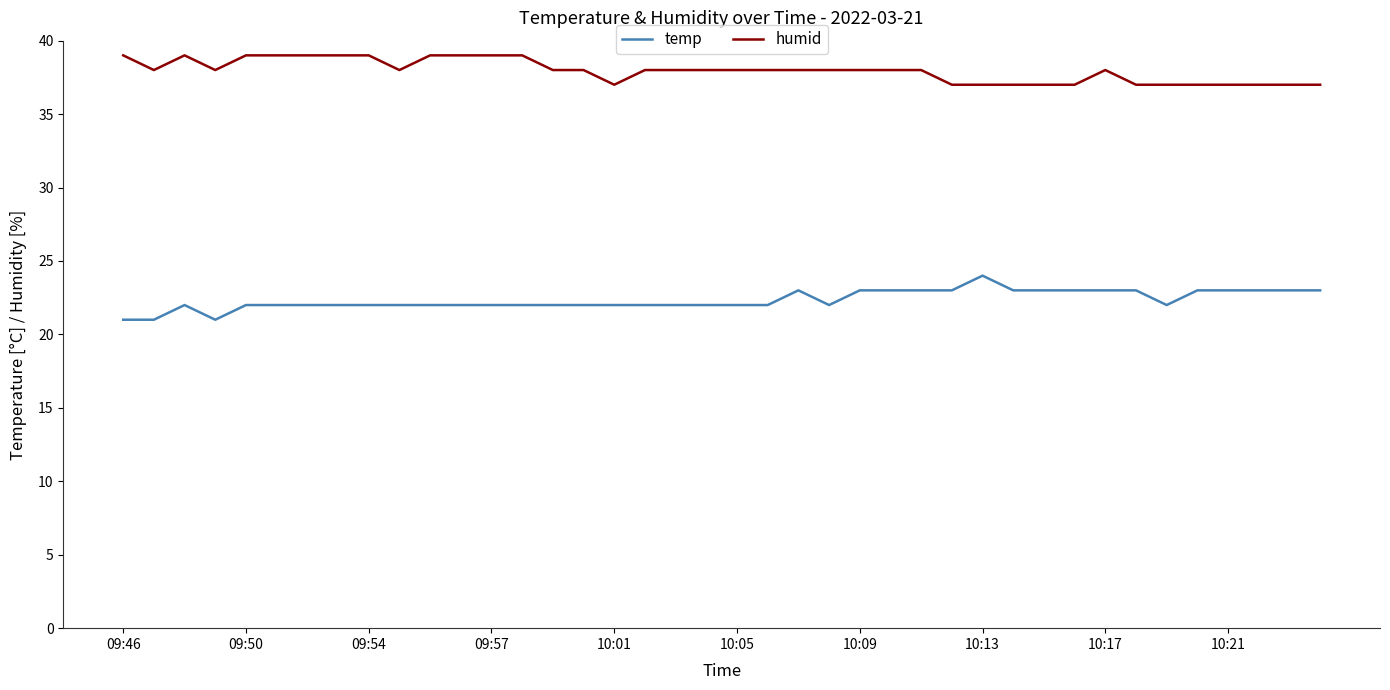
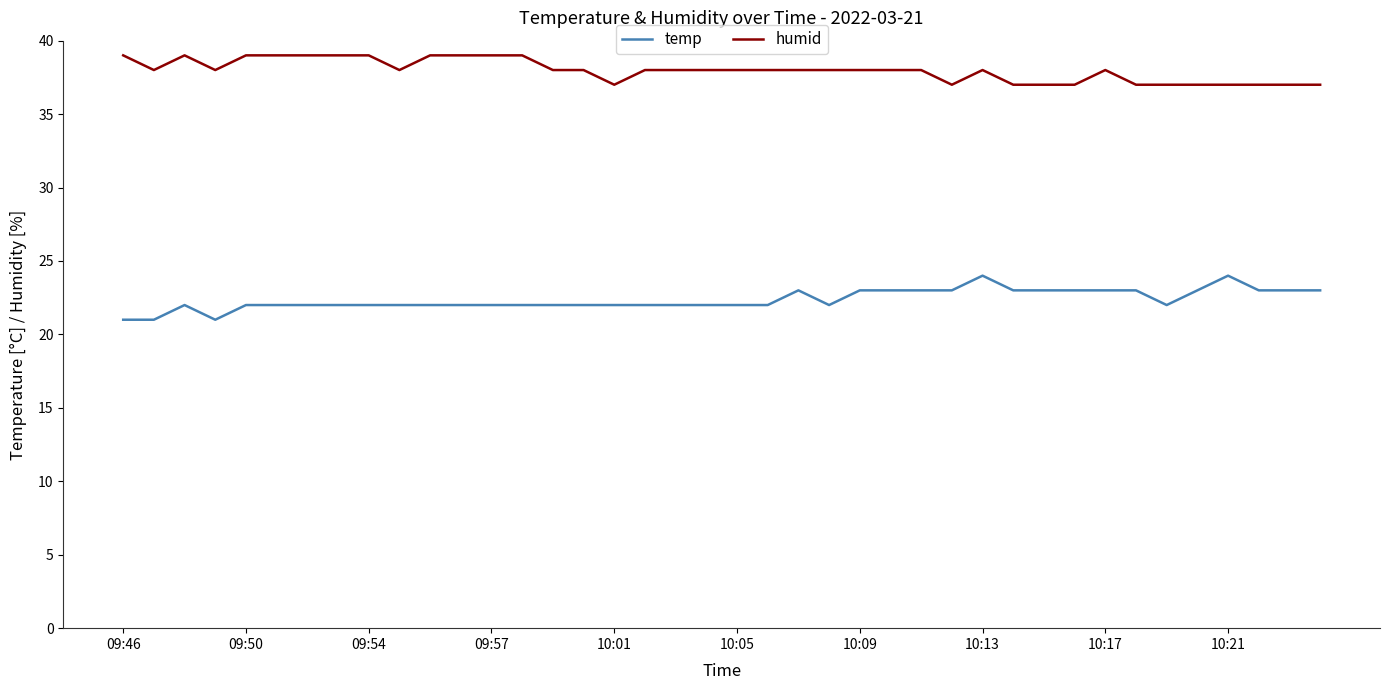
humid, 10:13: 37 -> 38
temp, 10:21: 23 -> 24
